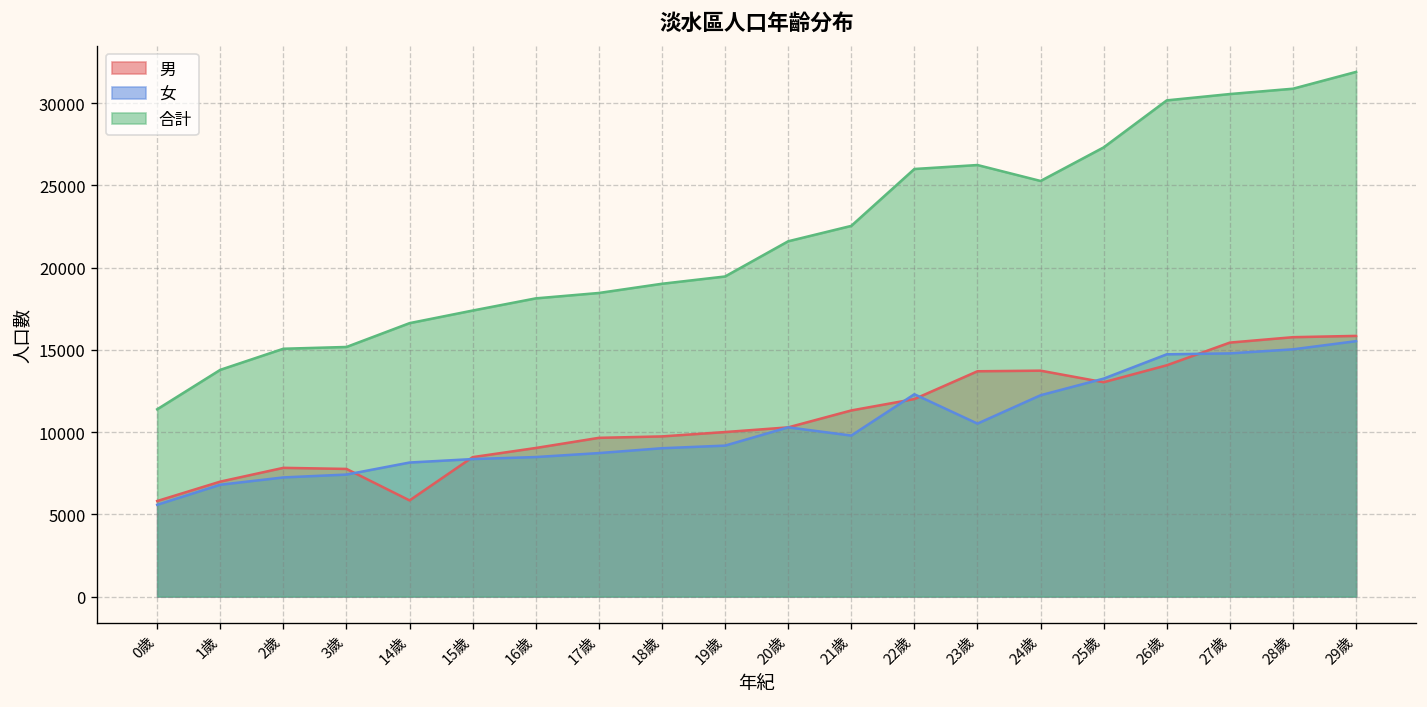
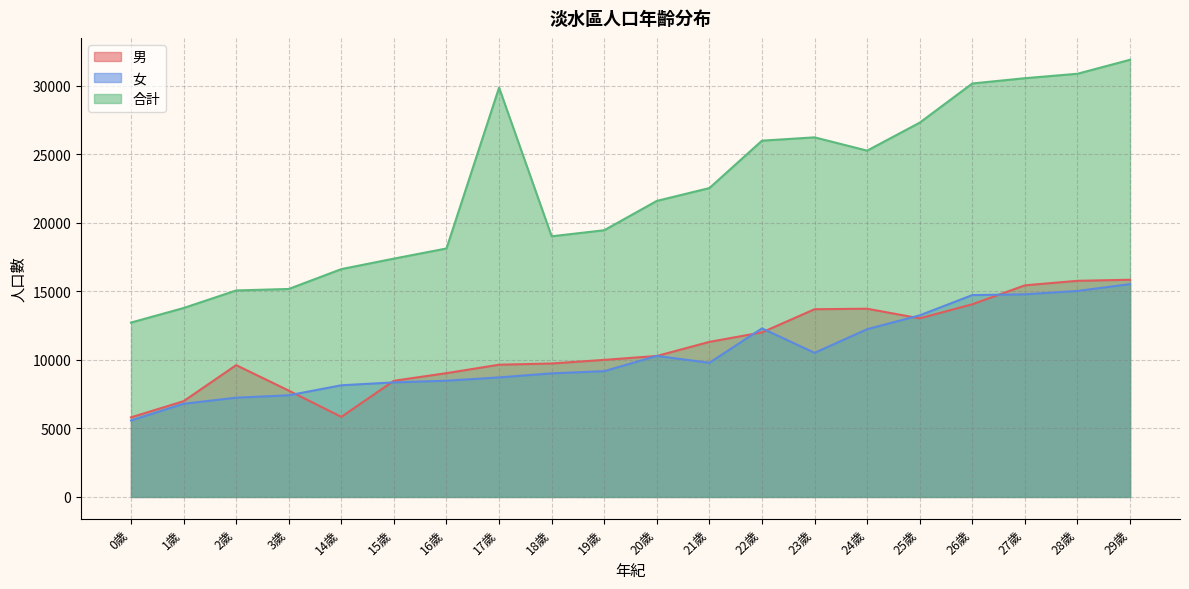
合計, 0歲: 11400 -> 12700
男, 2歲: 7800 -> 9600
合計, 17歲: 18500 -> 29900
